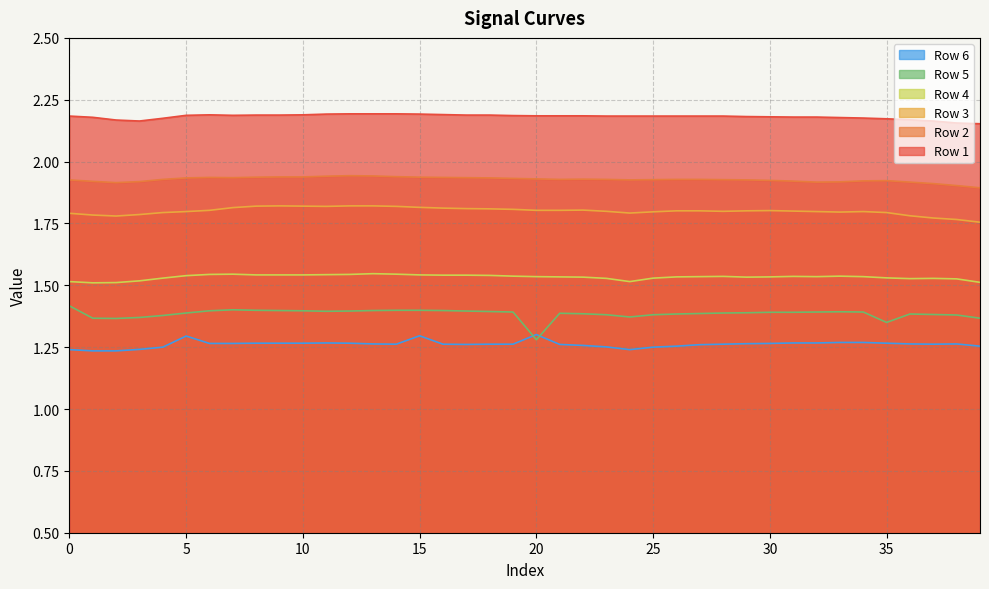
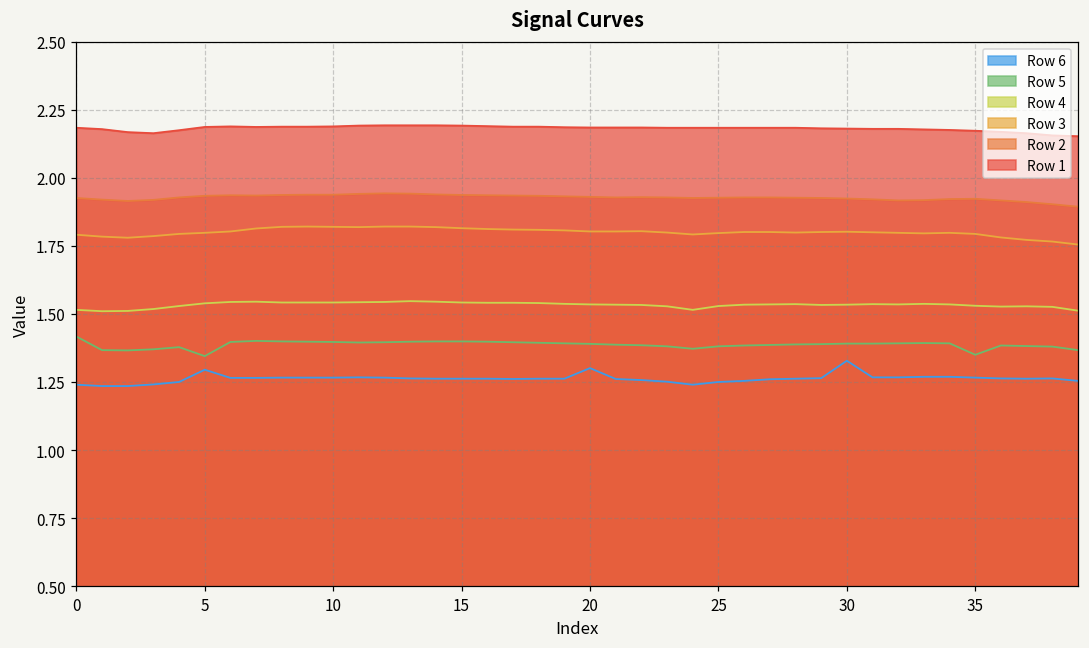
Row 5, 5: 1.39 -> 1.35
Row 6, 15: 1.30 -> 1.26
Row 5, 20: 1.28 -> 1.39
Row 6, 30: 1.27 -> 1.33
